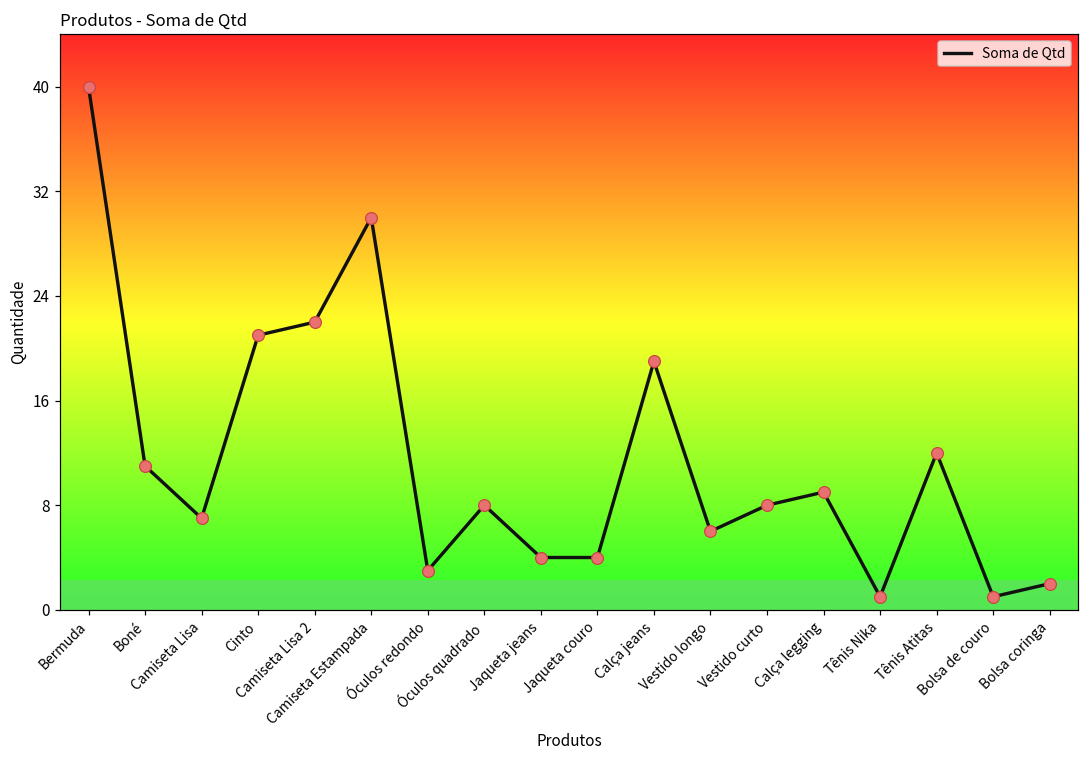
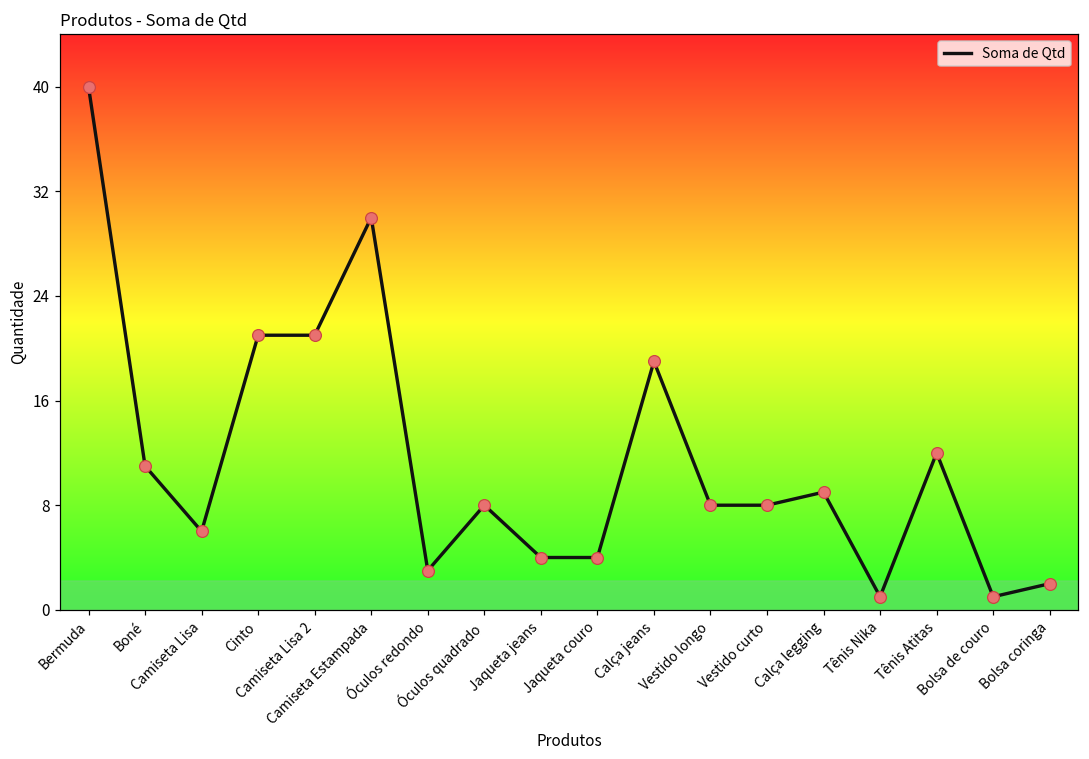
Camiseta Lisa: 7 -> 6
Camiseta Lisa 2: 22 -> 21
Vestido longo: 6 -> 8
